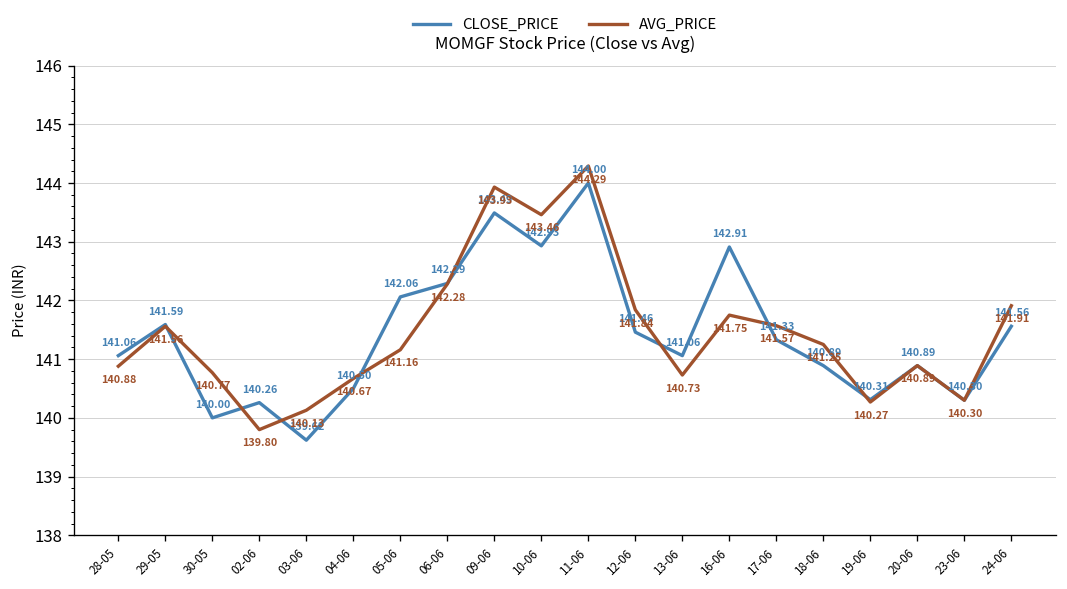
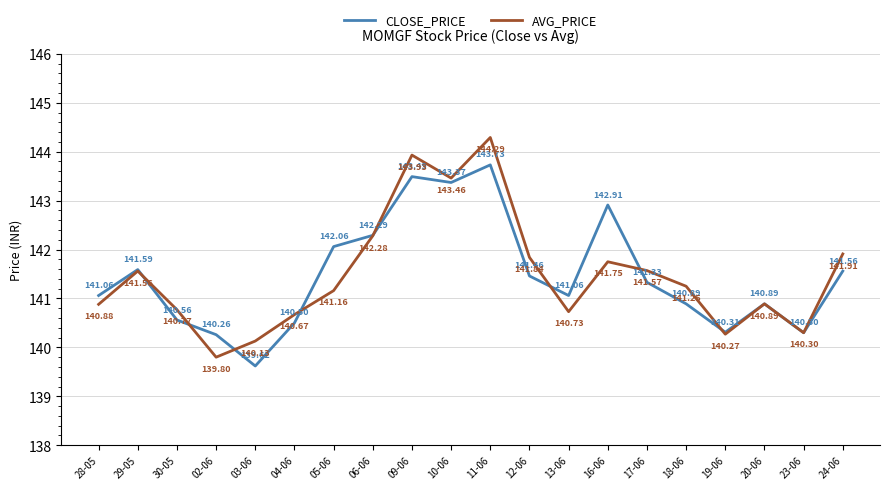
CLOSE_PRICE, 30-05: 140.00 -> 140.56
CLOSE_PRICE, 10-06: 142.93 -> 143.37
CLOSE_PRICE, 11-06: 144.00 -> 143.73
